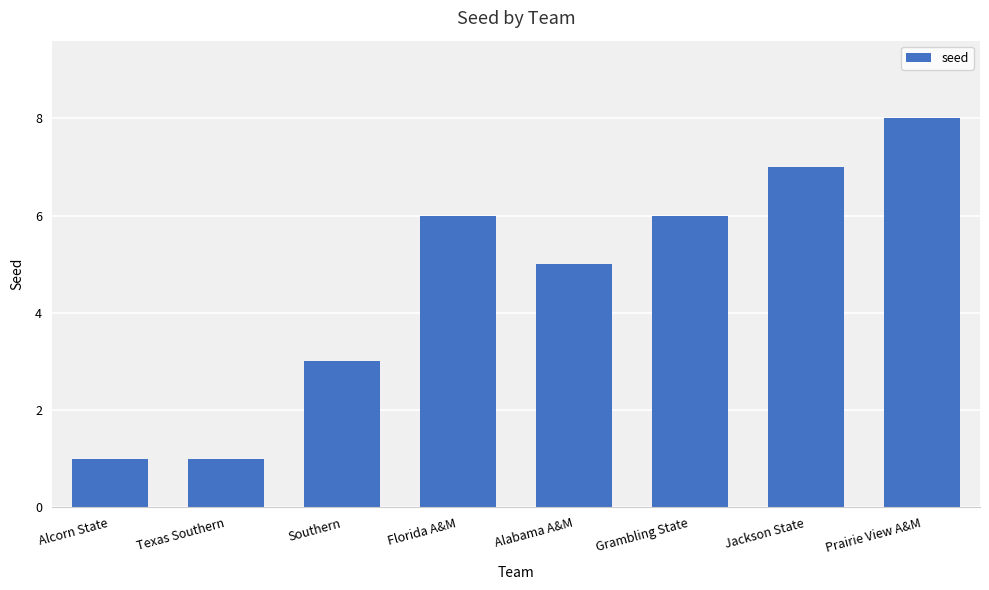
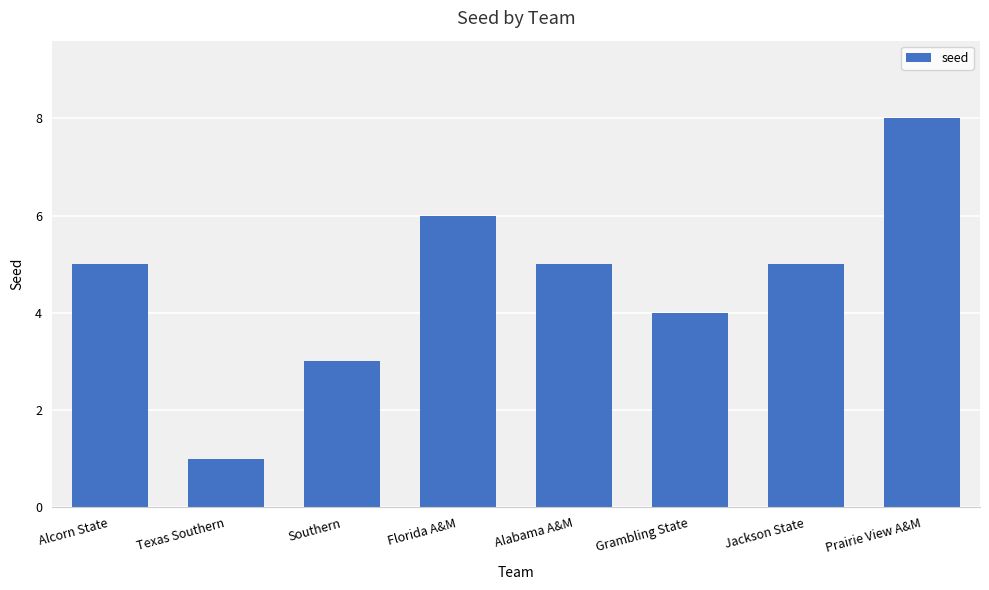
Alcorn State: 1 -> 5
Grambling State: 6 -> 4
Jackson State: 7 -> 5
